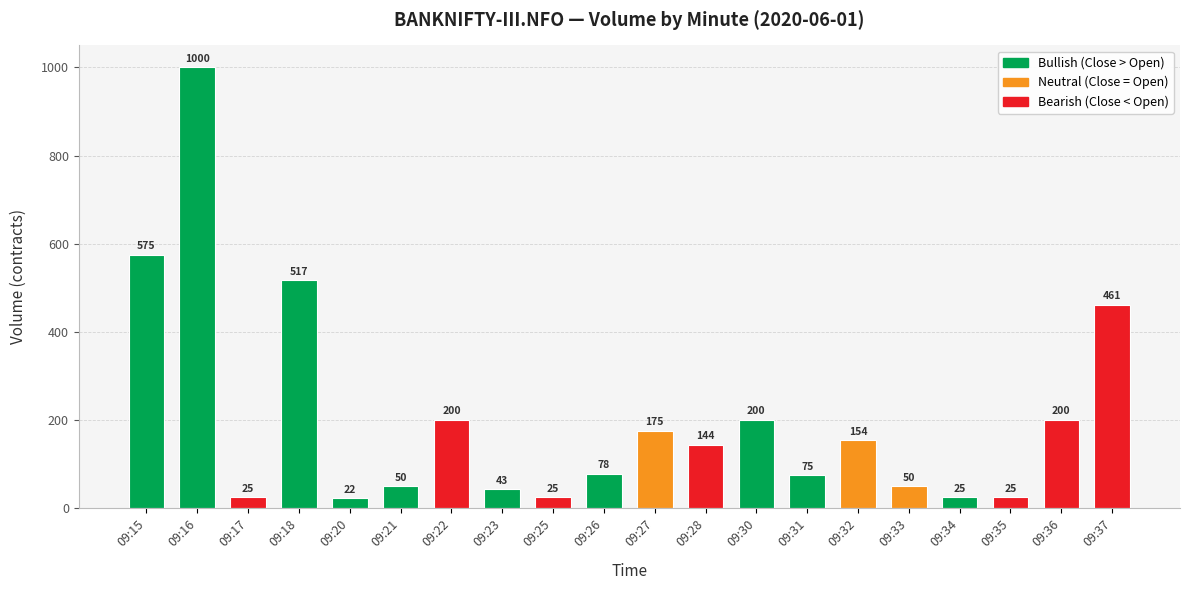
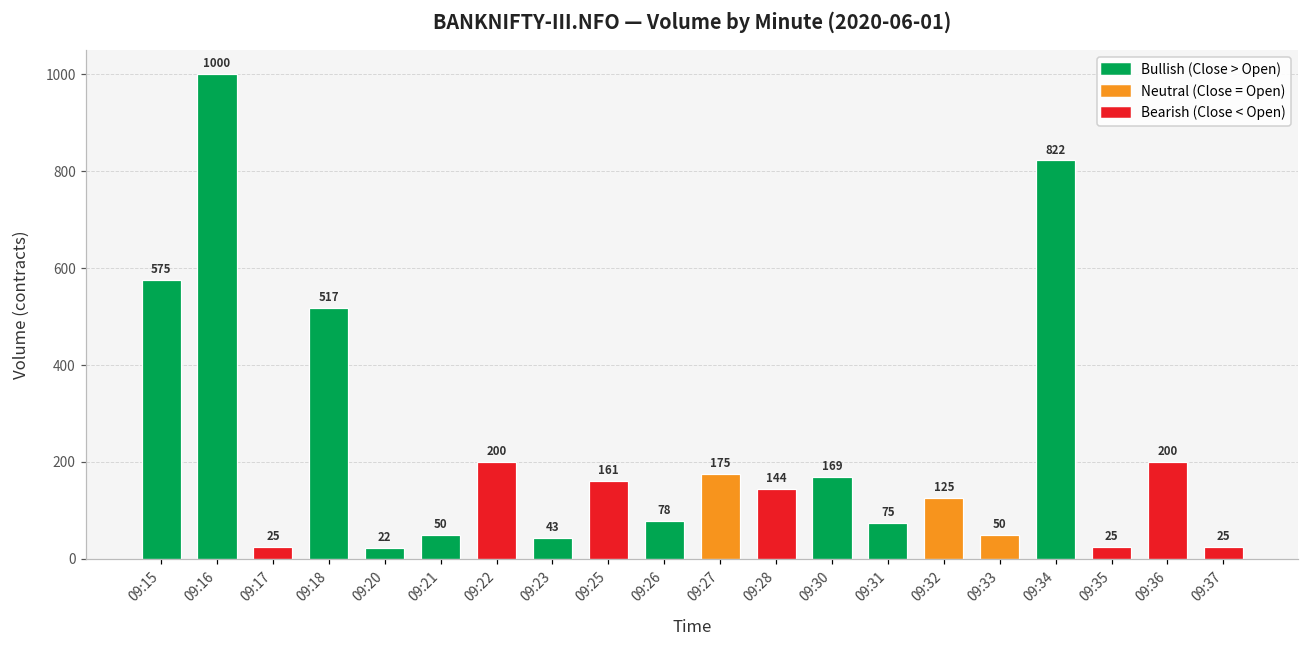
09:25: 25 -> 161
09:30: 200 -> 169
09:32: 154 -> 125
09:34: 25 -> 822
09:37: 461 -> 25
